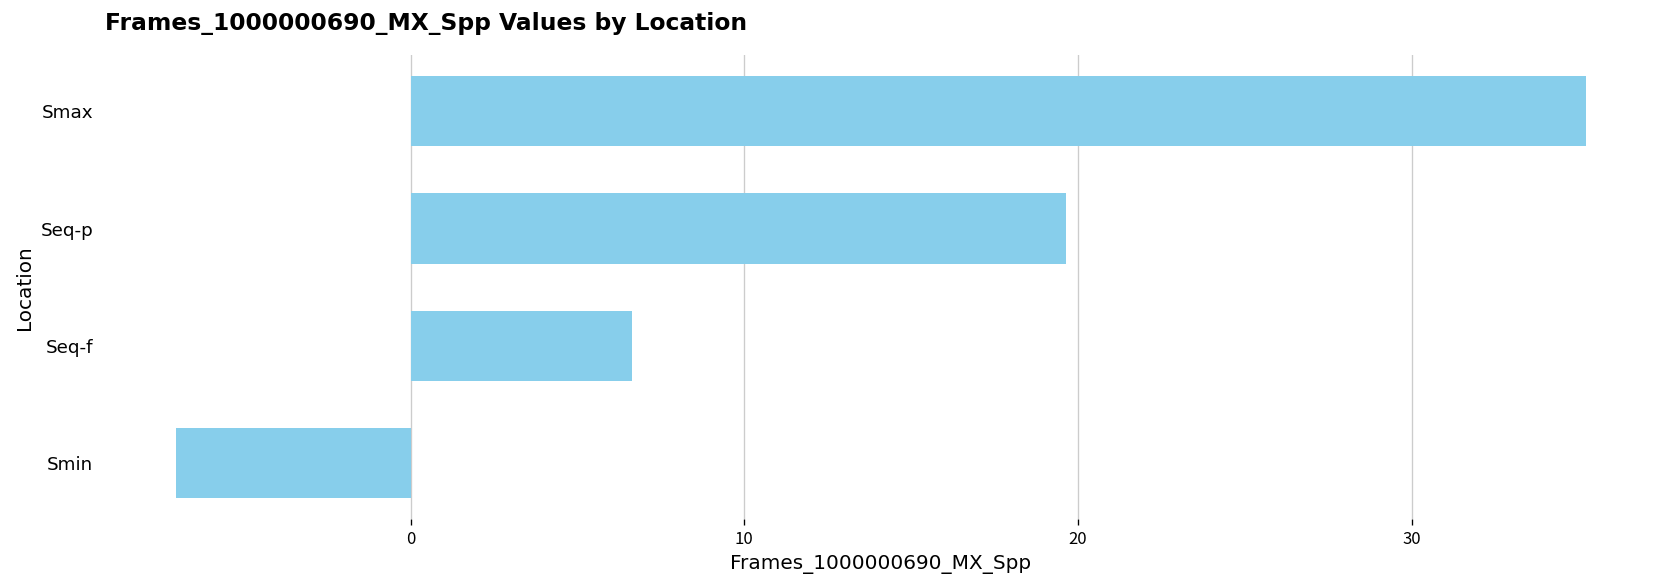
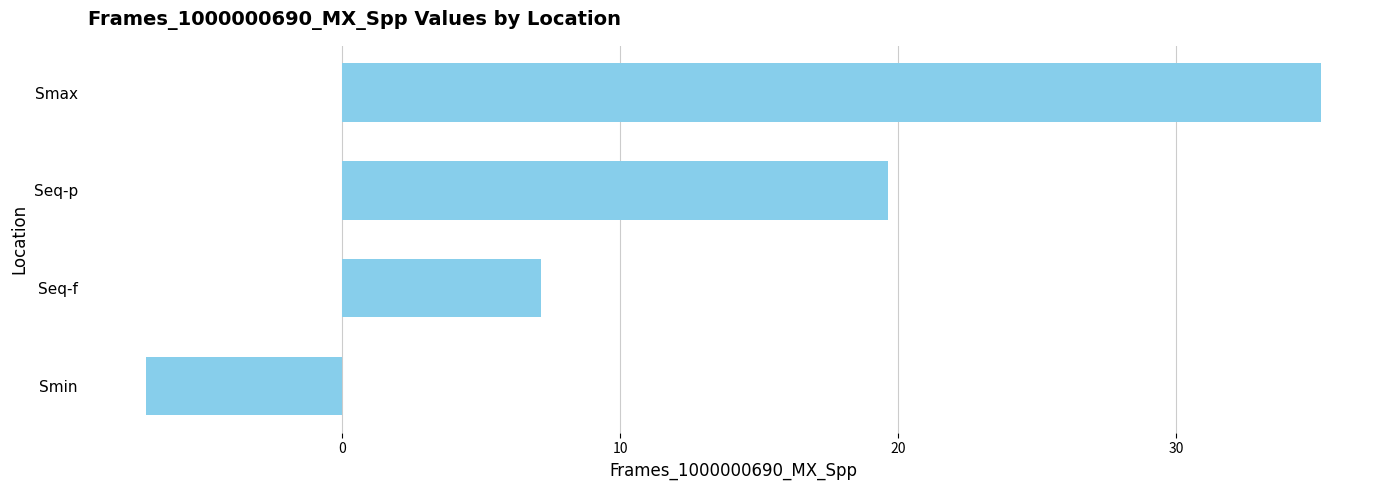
Seq-f: 6.6 -> 7.2
